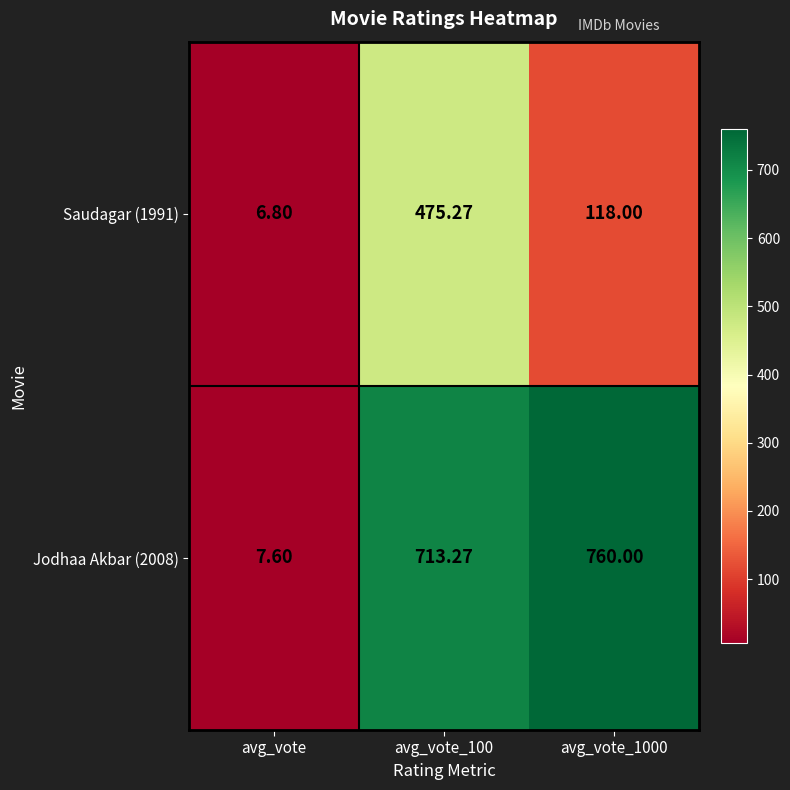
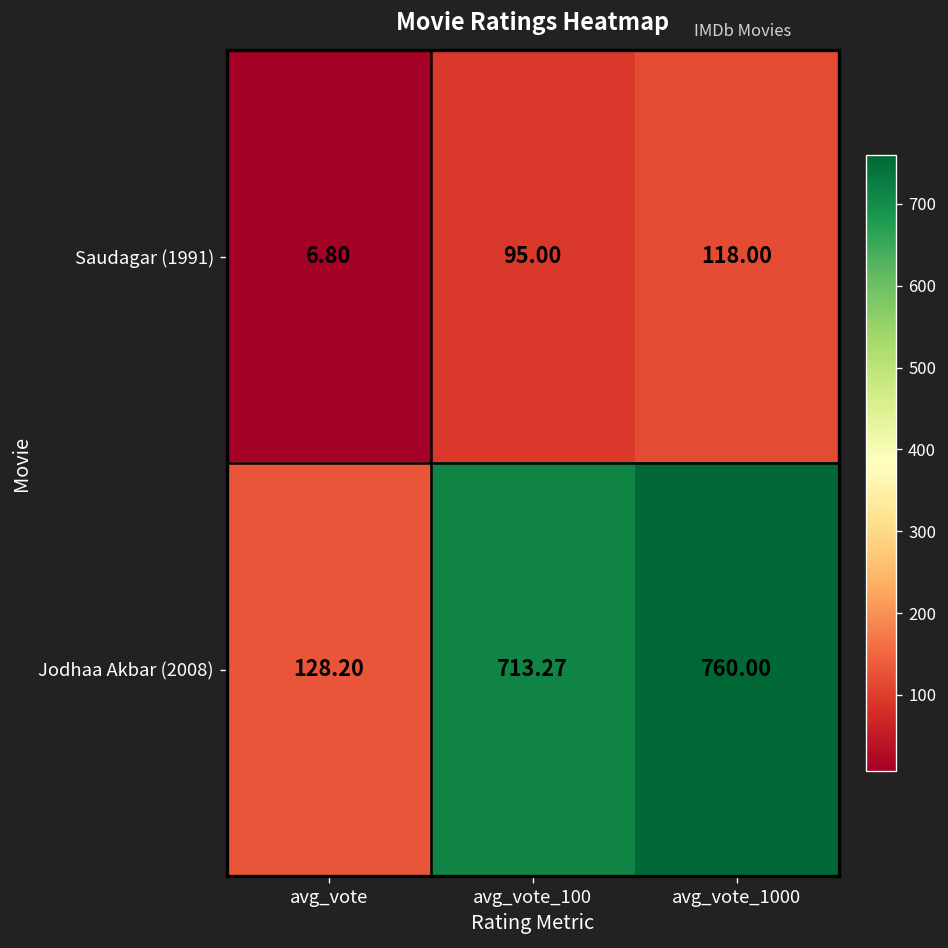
Saudagar (1991), avg_vote_100: 475.27 -> 95.00
Jodhaa Akbar (2008), avg_vote: 7.60 -> 128.20
